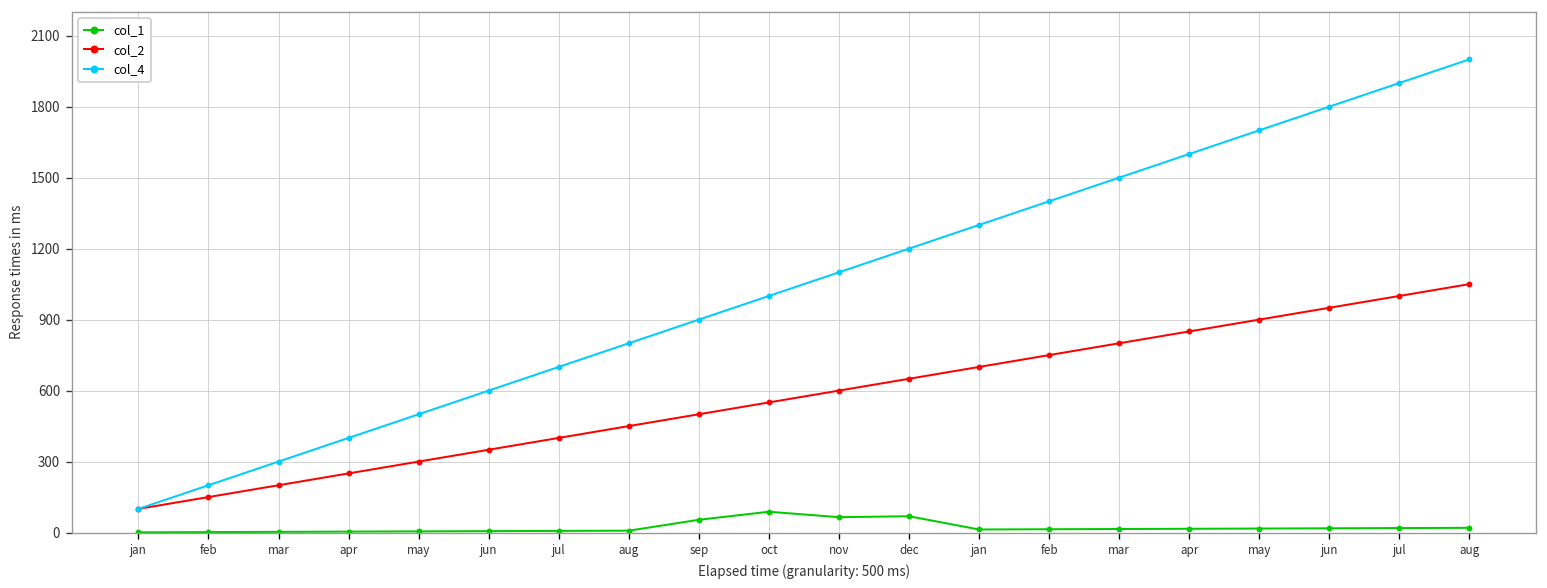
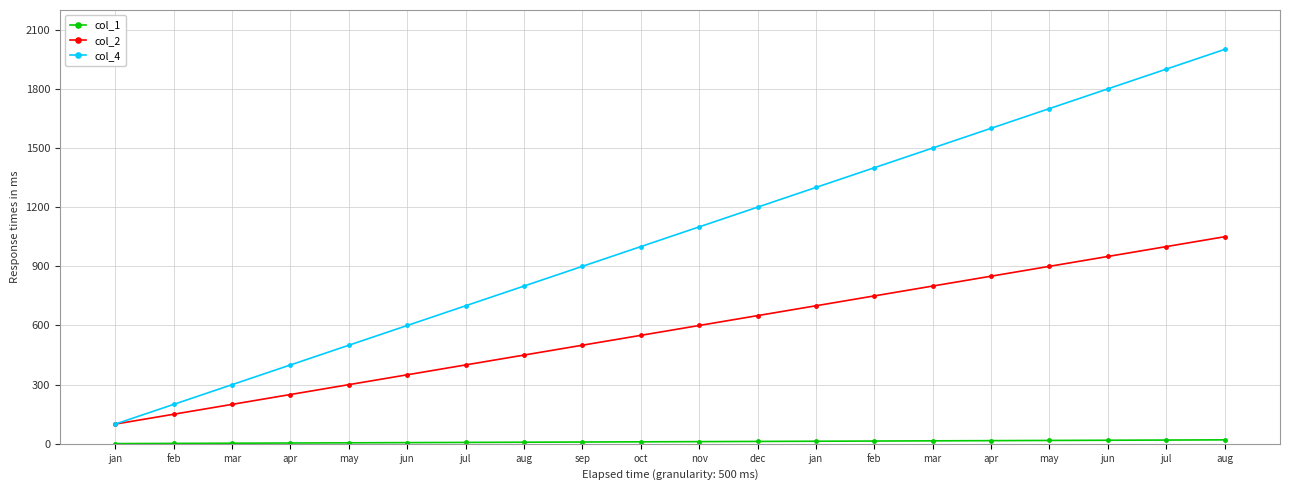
col_1, sep: 50 -> 10
col_1, oct: 90 -> 10
col_1, nov: 70 -> 10
col_1, dec: 70 -> 10
